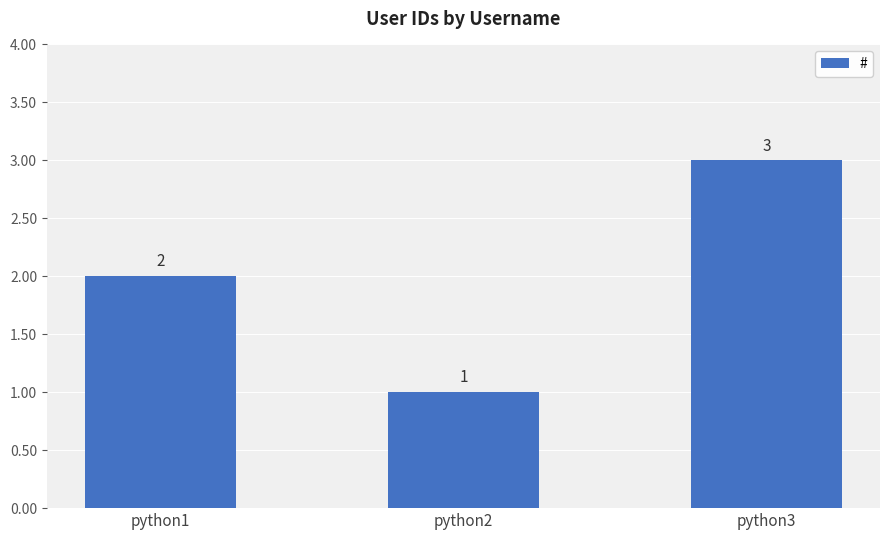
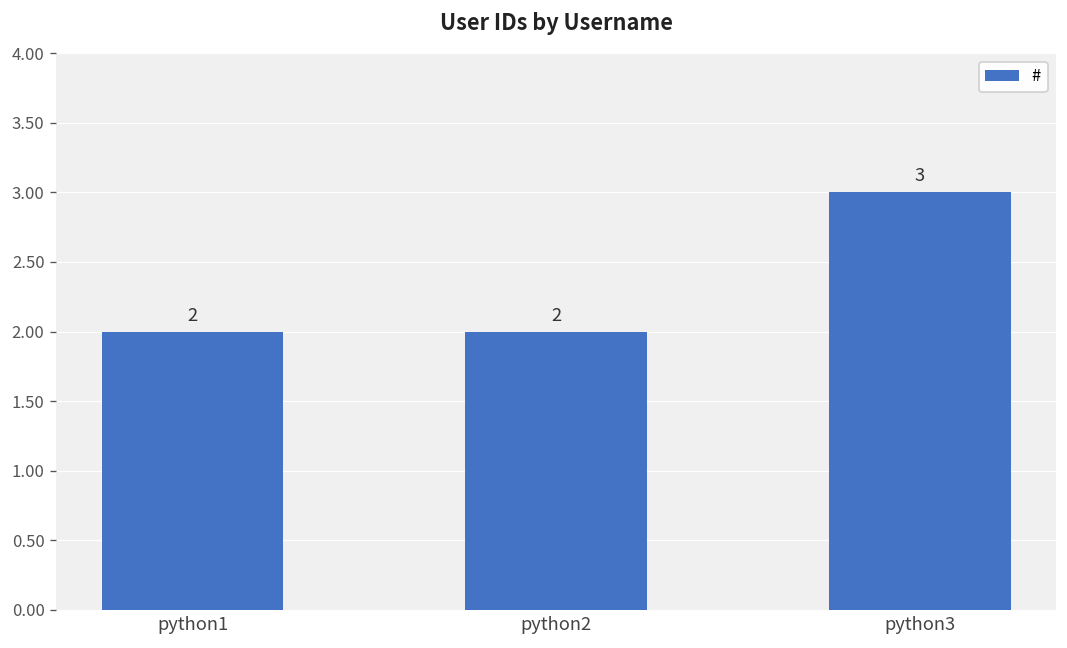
python2: 1 -> 2
